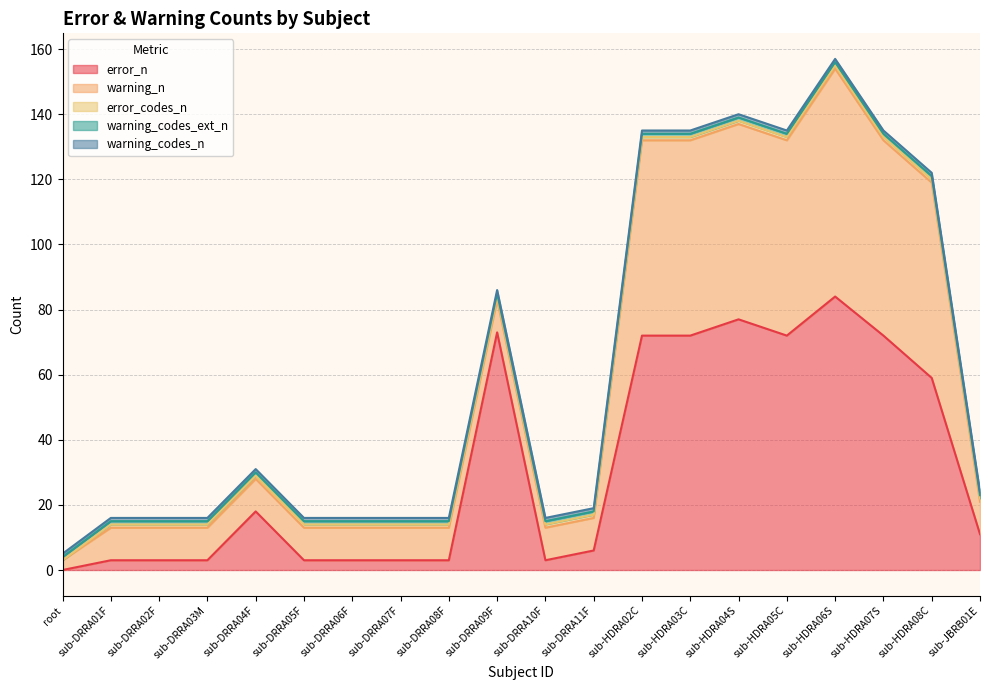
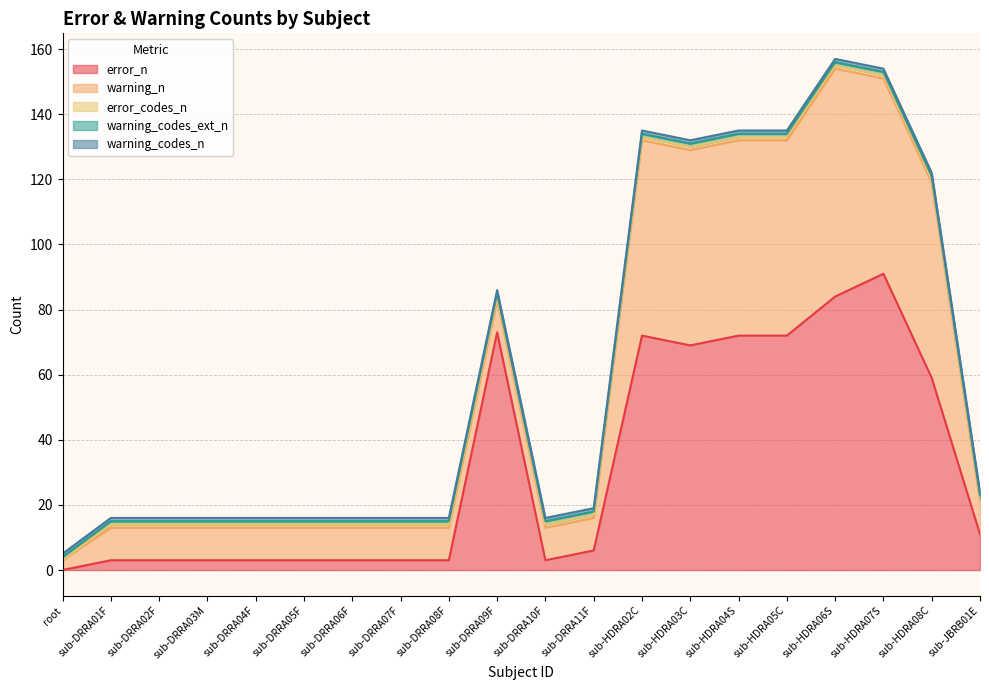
error_n, sub-DRRA04F: 18 -> 3
error_n, sub-HDRA03C: 72 -> 69
error_n, sub-HDRA04S: 77 -> 72
error_n, sub-HDRA07S: 72 -> 91
